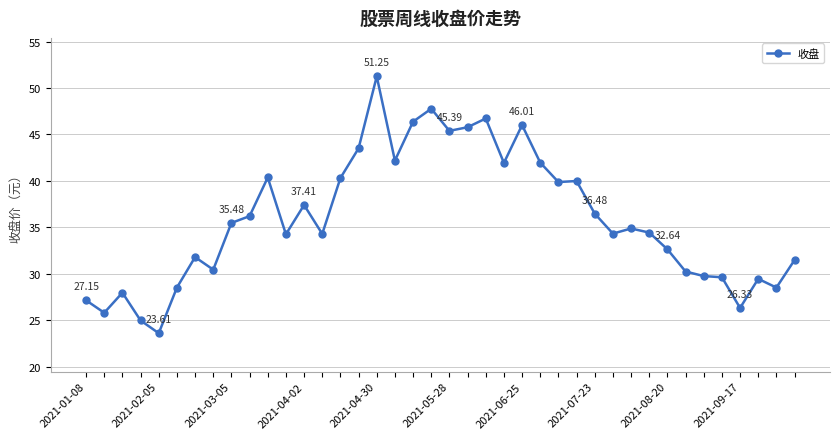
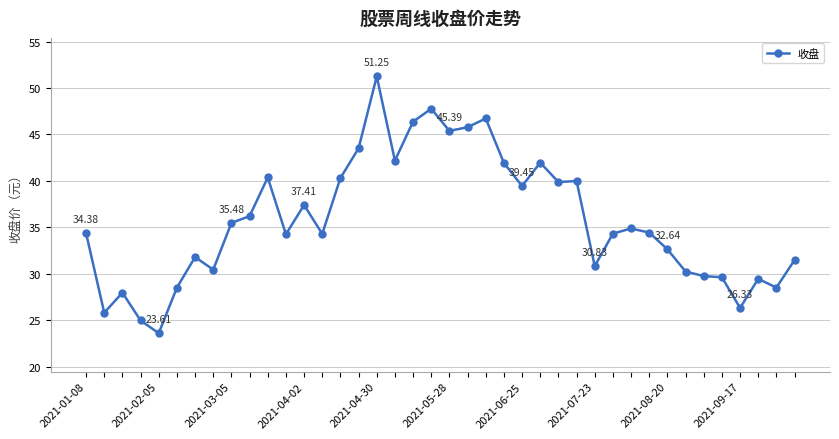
2021-01-08: 27.15 -> 34.38
2021-06-25: 46.01 -> 39.45
2021-07-23: 36.48 -> 30.83
